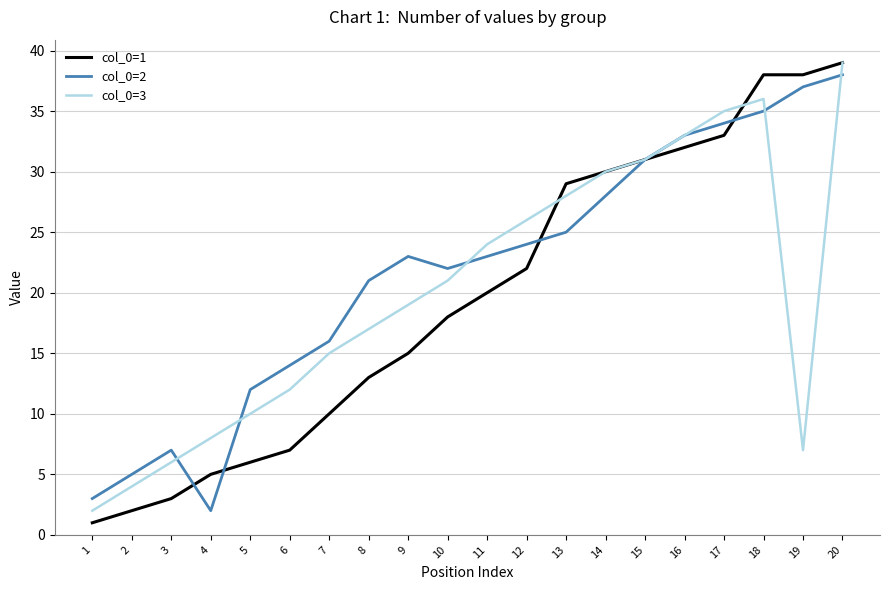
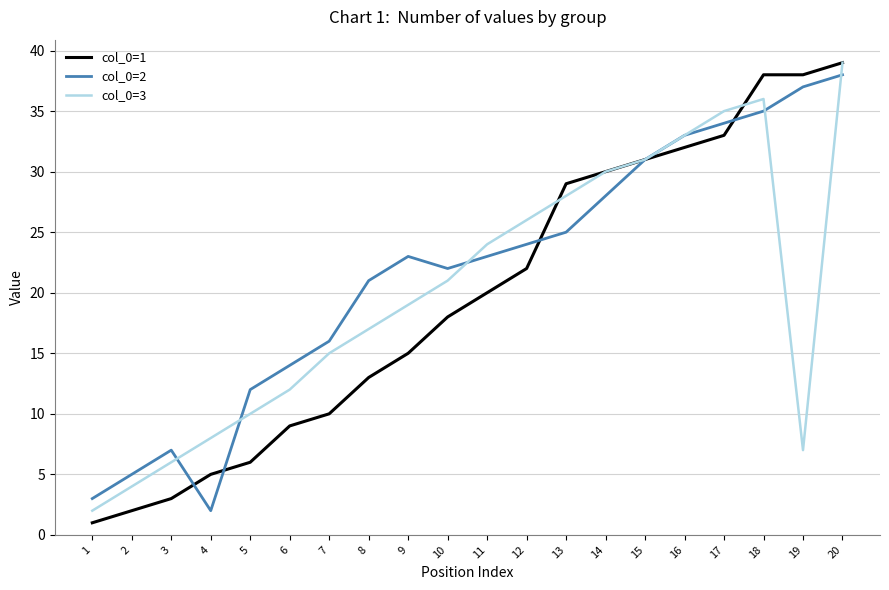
col_0=1, 6: 7 -> 9
